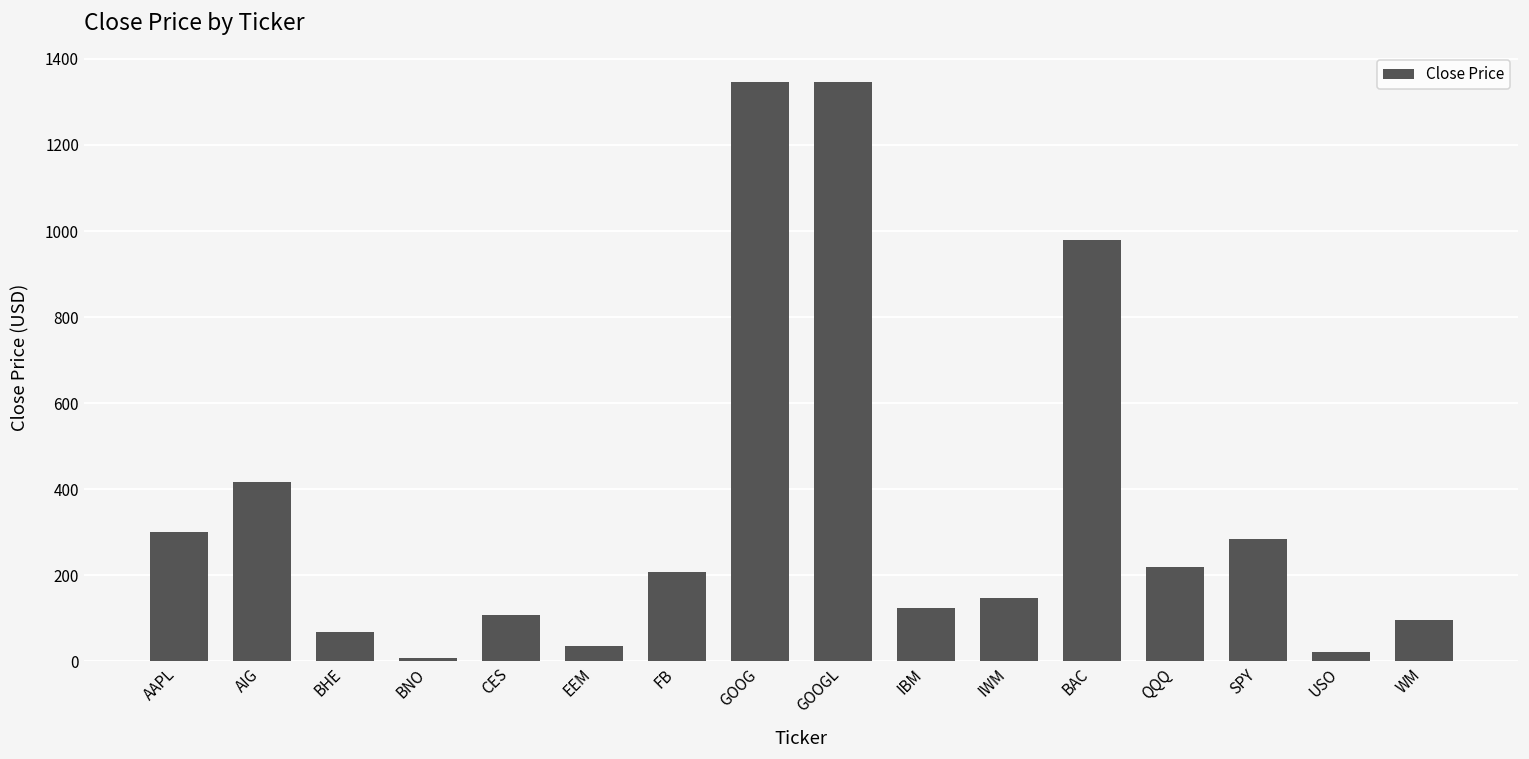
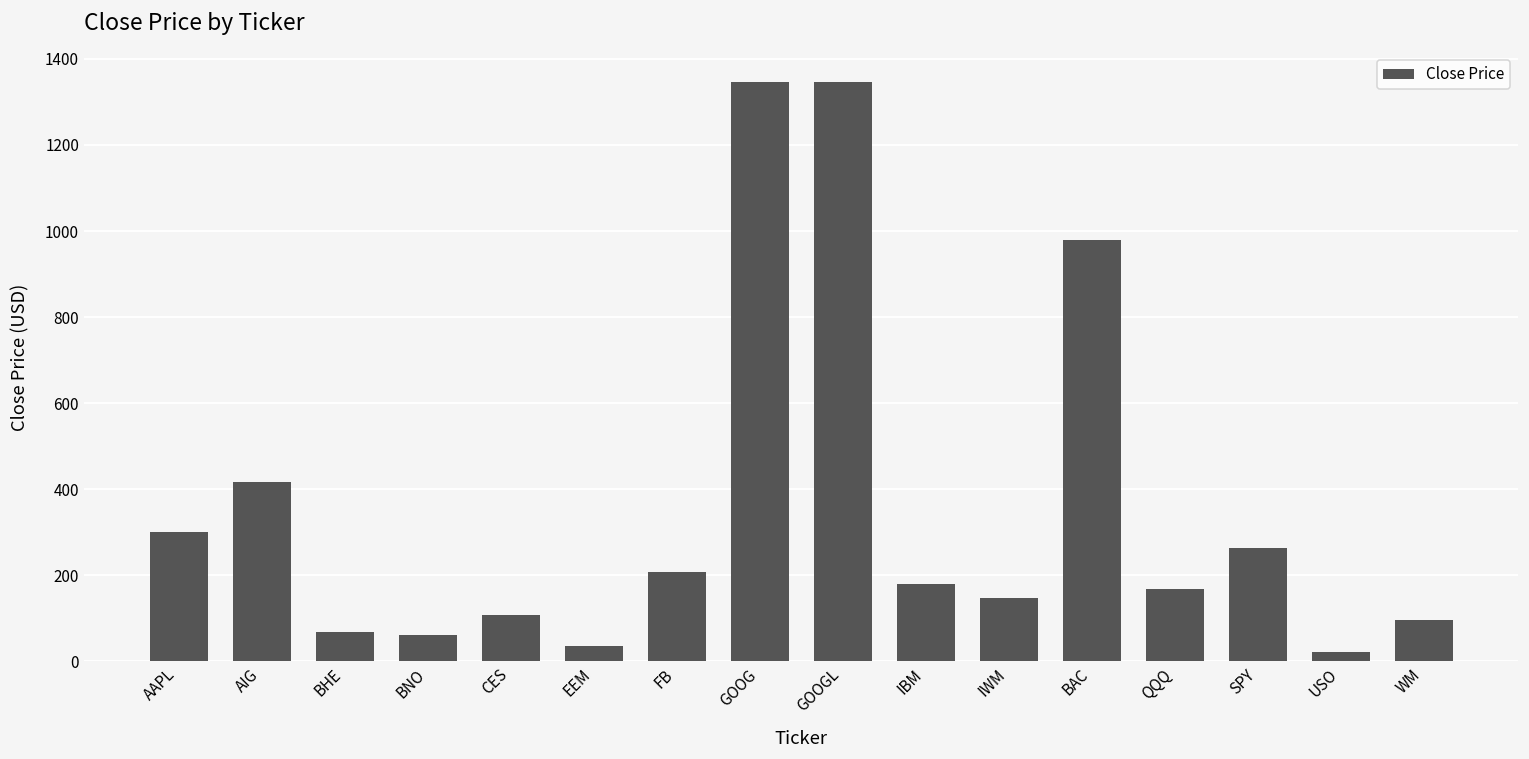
BNO: 10 -> 60
IBM: 120 -> 180
QQQ: 220 -> 170
SPY: 280 -> 260
